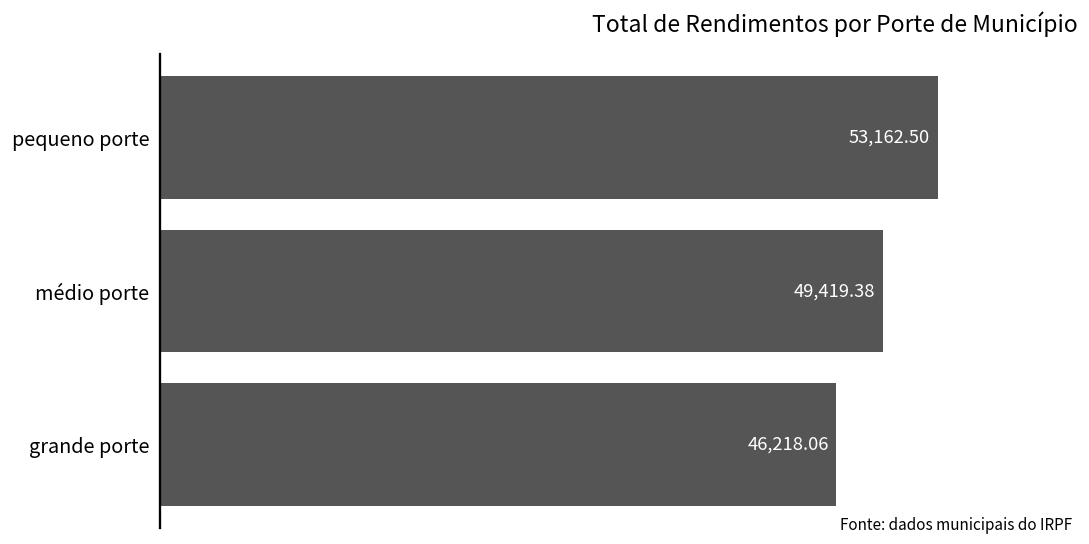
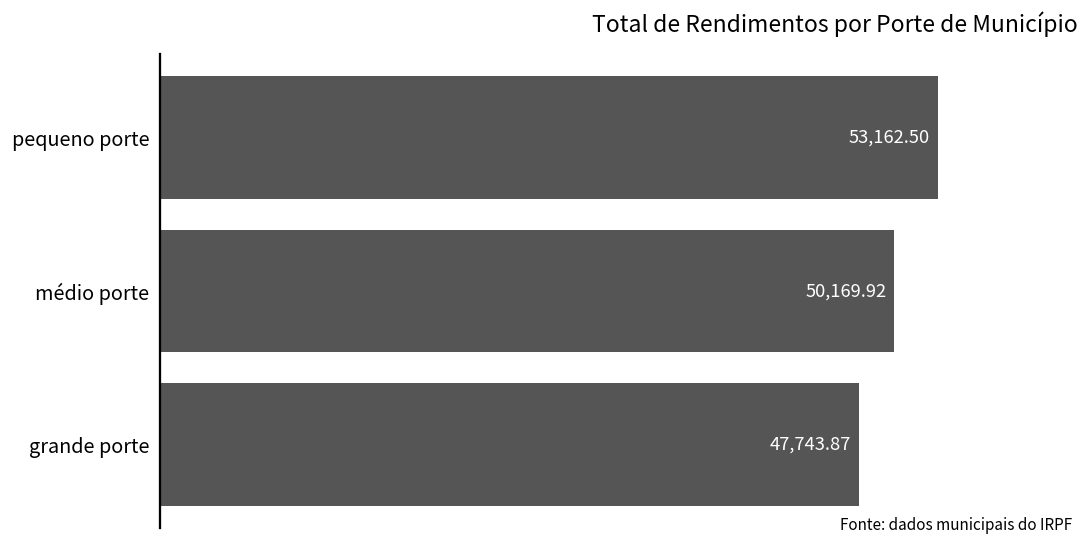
médio porte: 49,419.38 -> 50,169.92
grande porte: 46,218.06 -> 47,743.87
